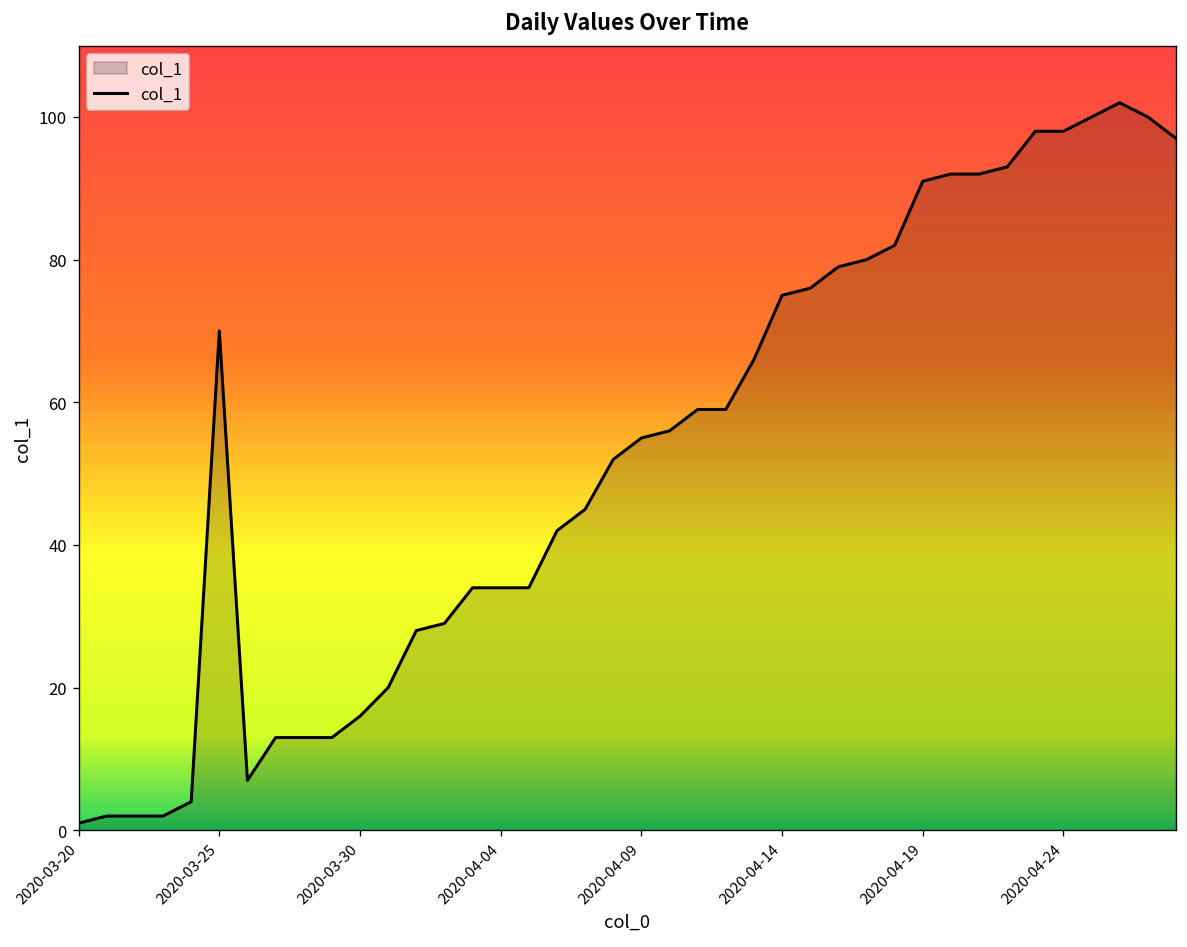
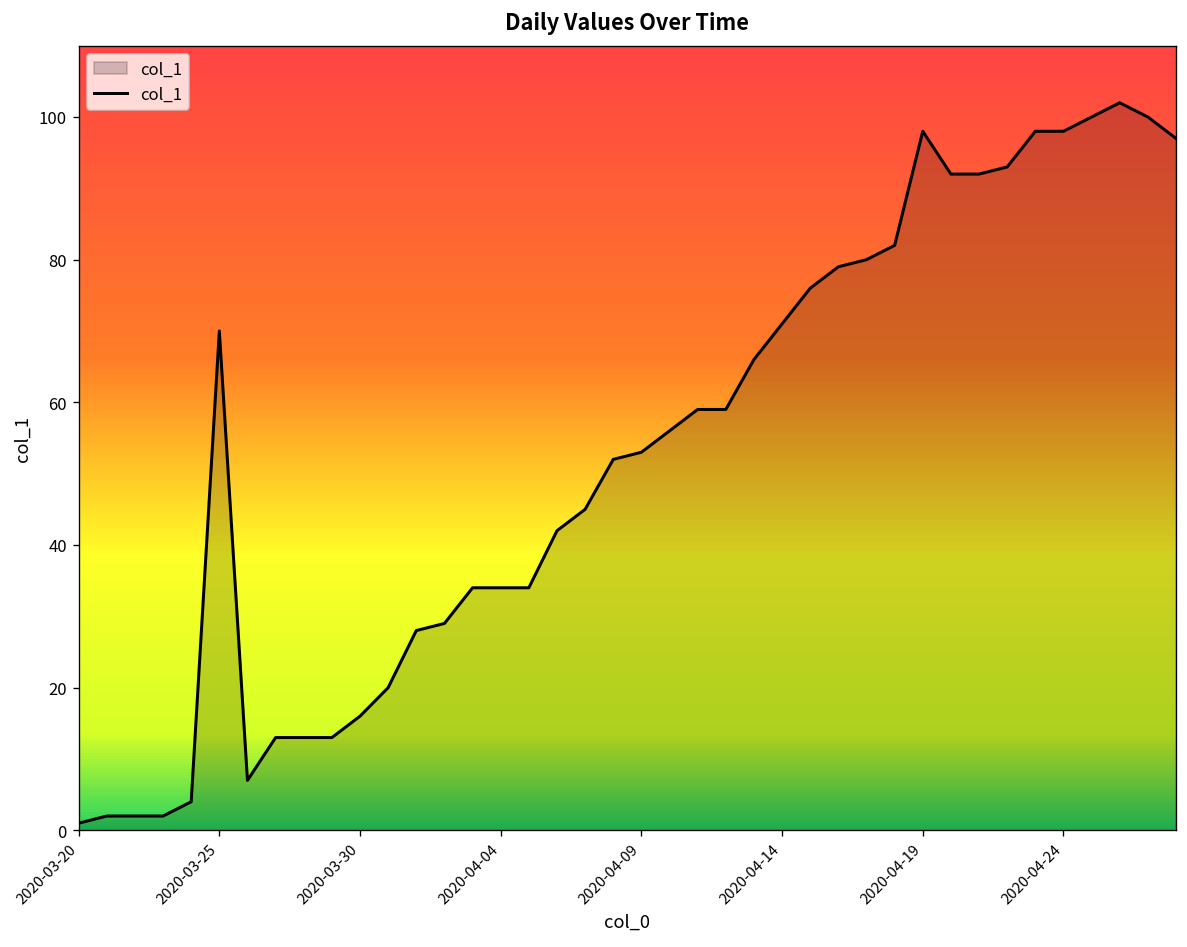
2020-04-09: 55 -> 53
2020-04-14: 75 -> 71
2020-04-19: 91 -> 98
